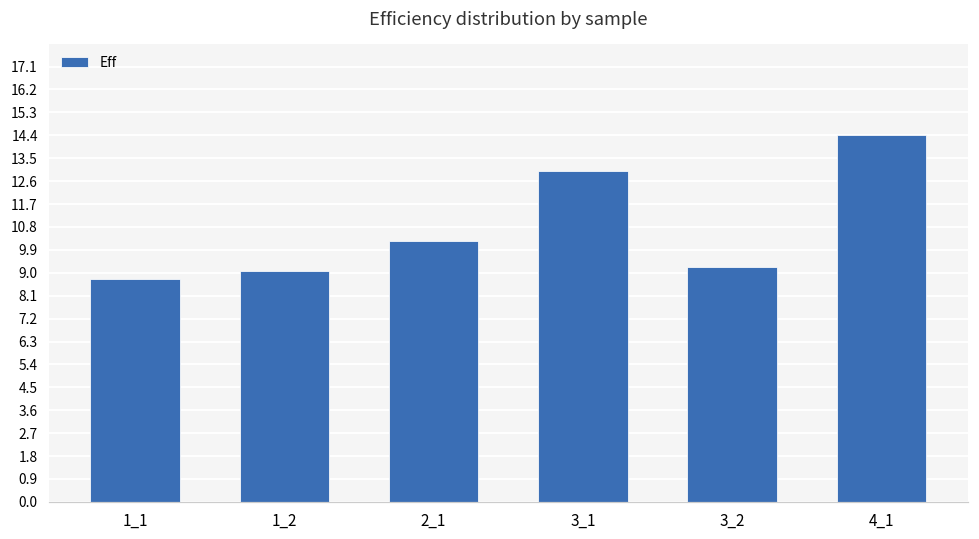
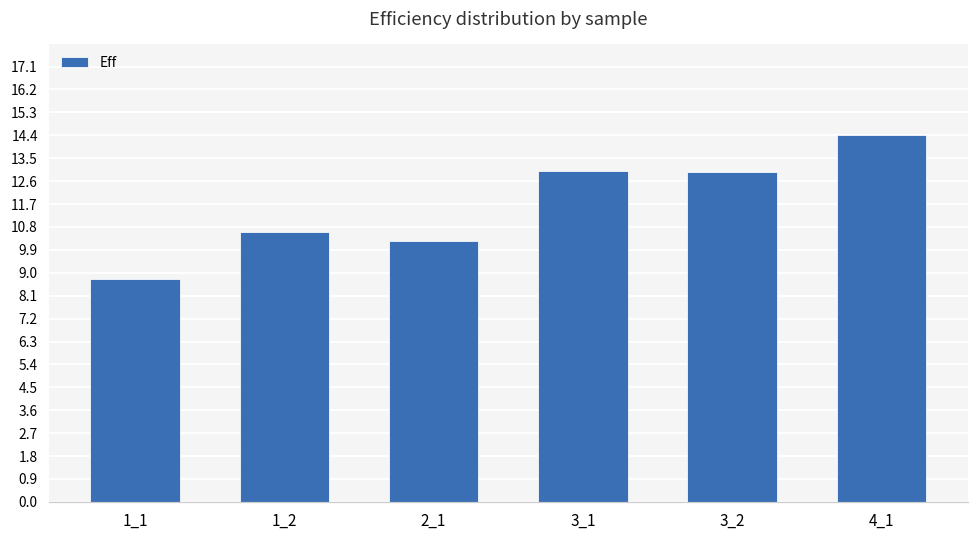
1_2: 9.1 -> 10.6
3_2: 9.2 -> 13.0
